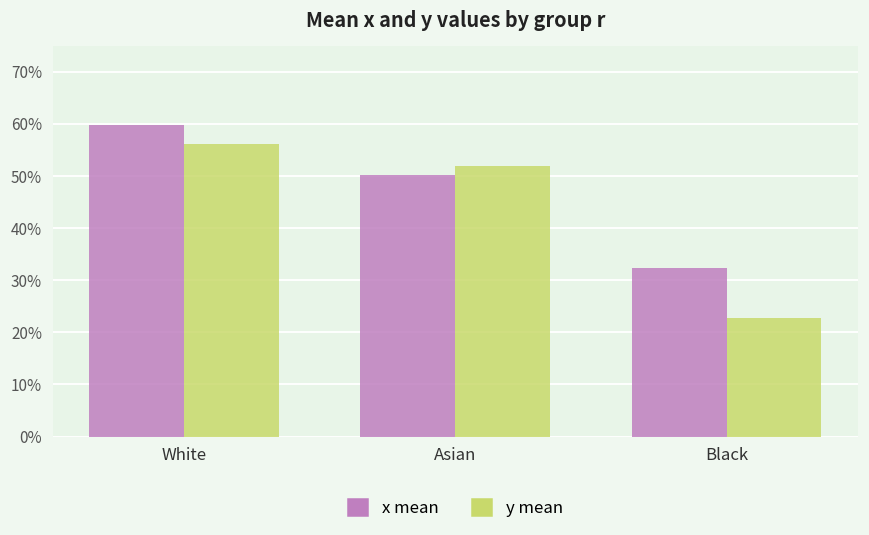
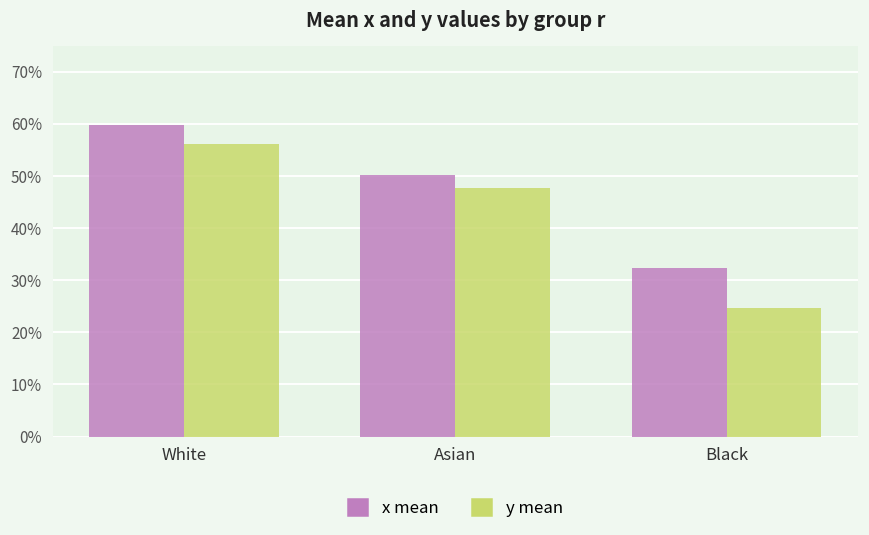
y mean, Asian: 52% -> 48%
y mean, Black: 23% -> 25%
